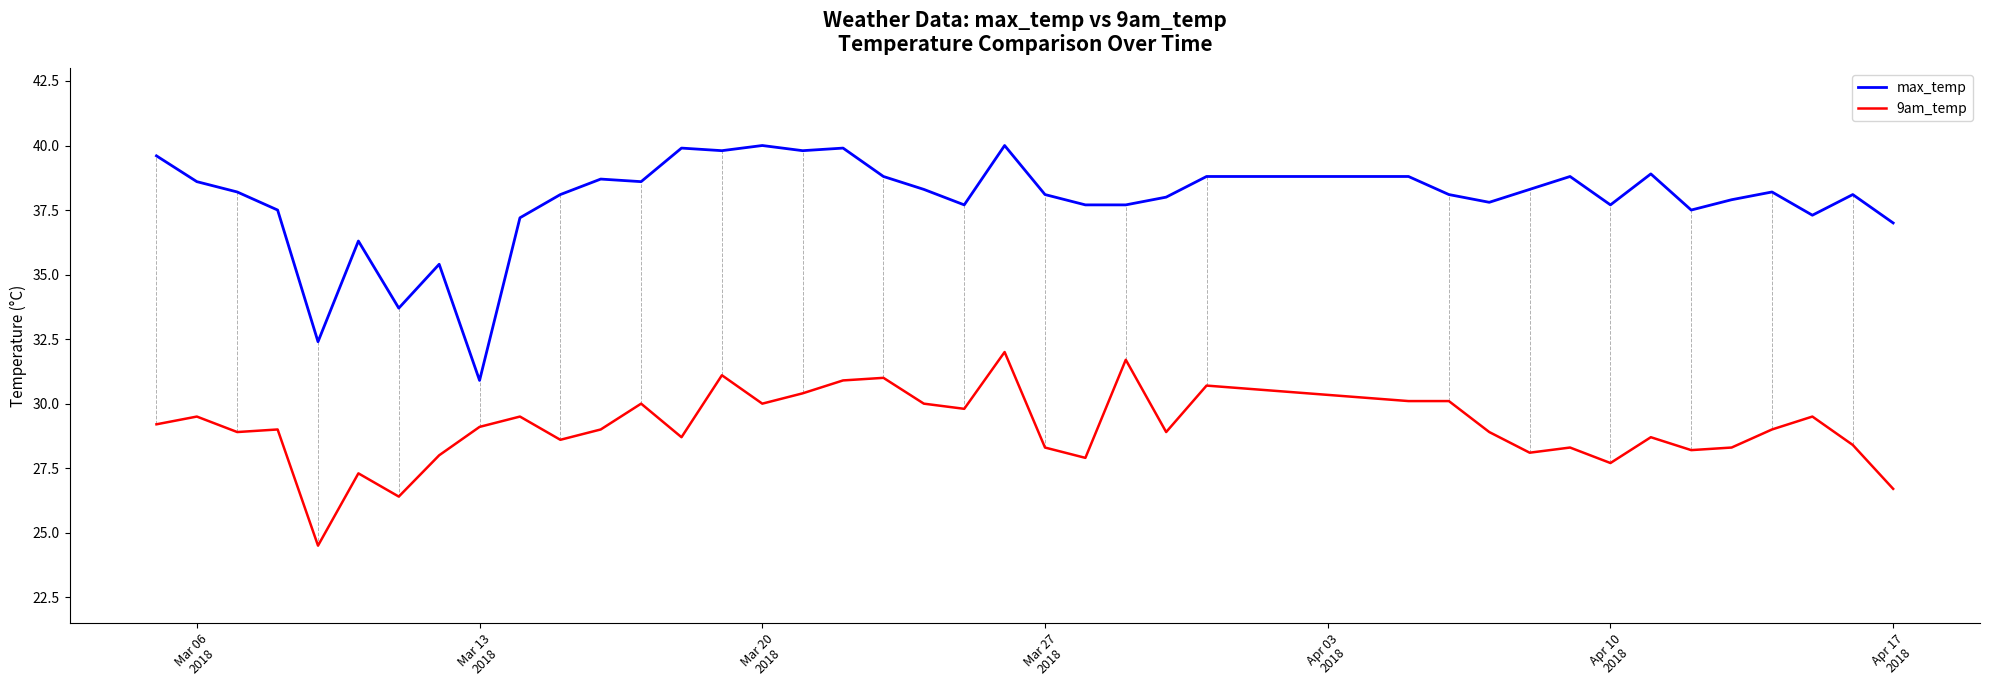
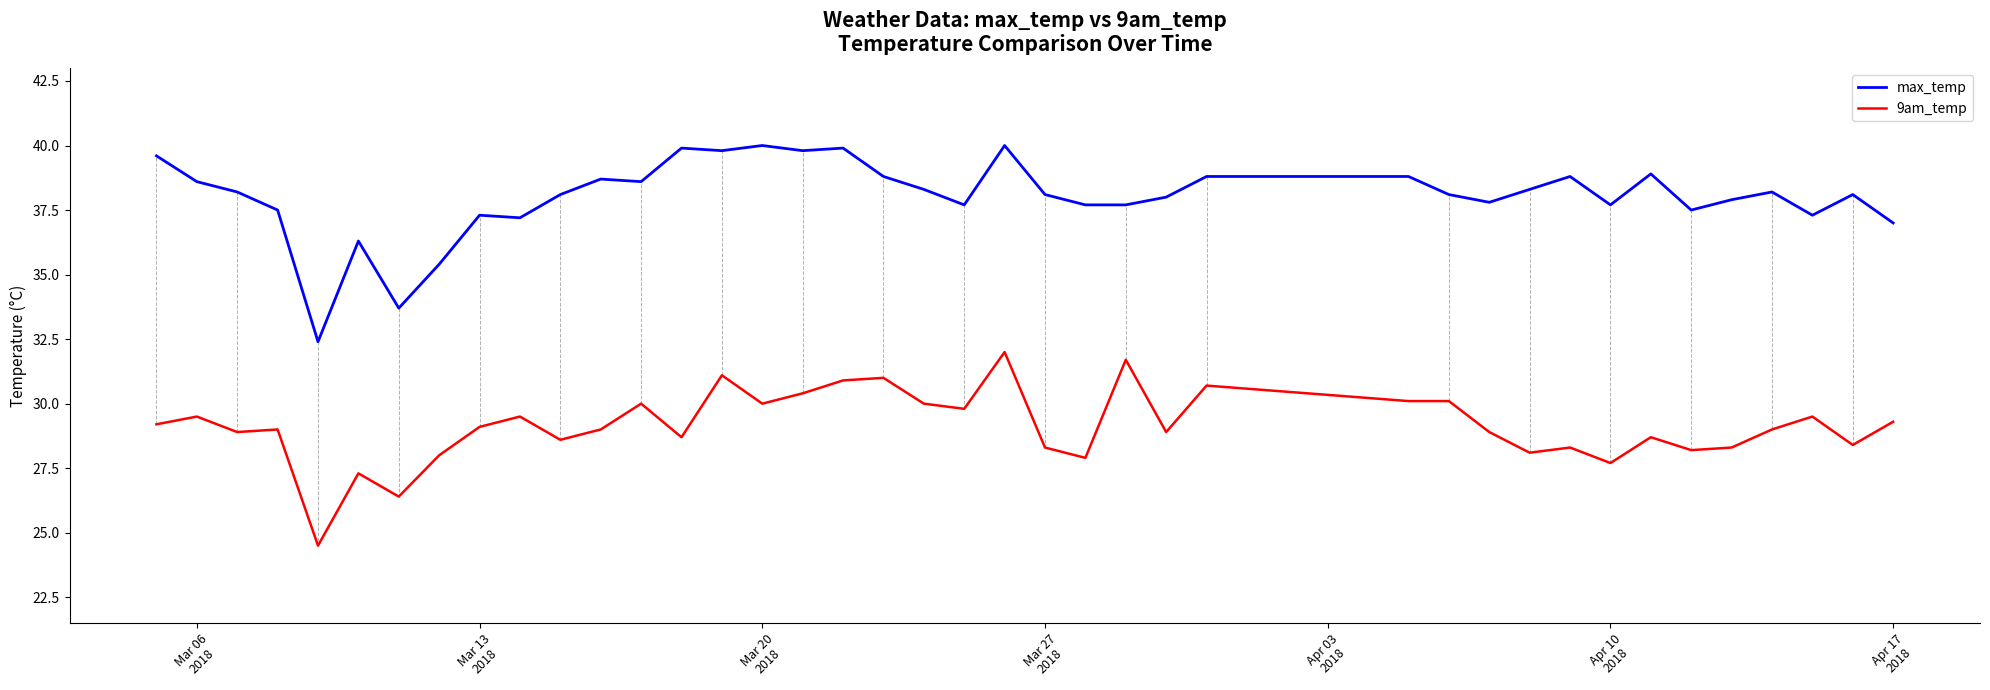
max_temp, Mar 13 2018: 30.9 -> 37.3
9am_temp, Apr 17 2018: 26.7 -> 29.3
